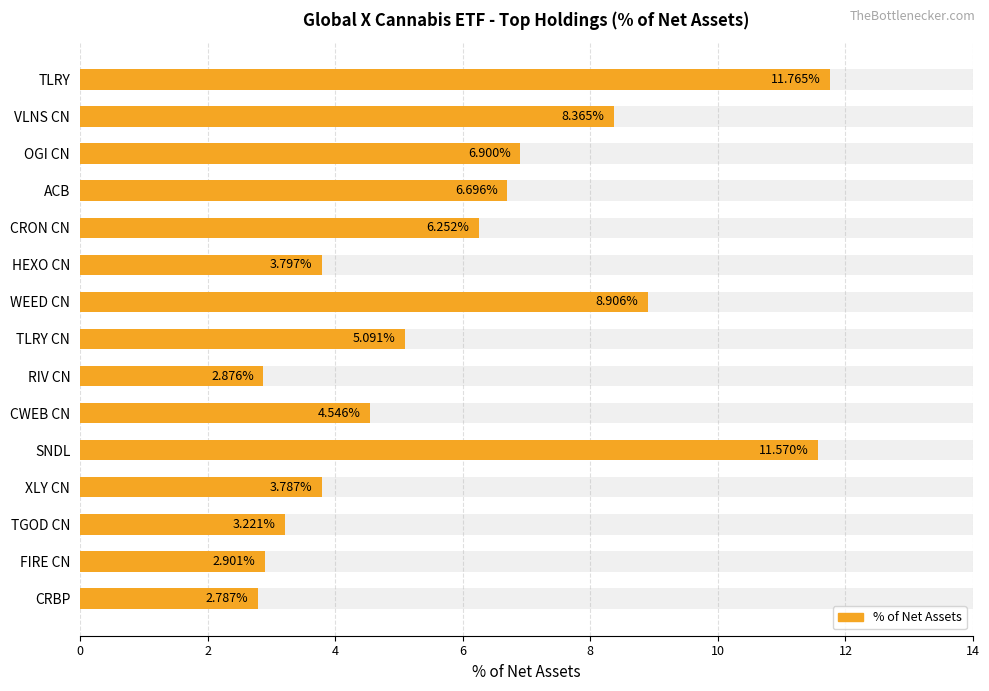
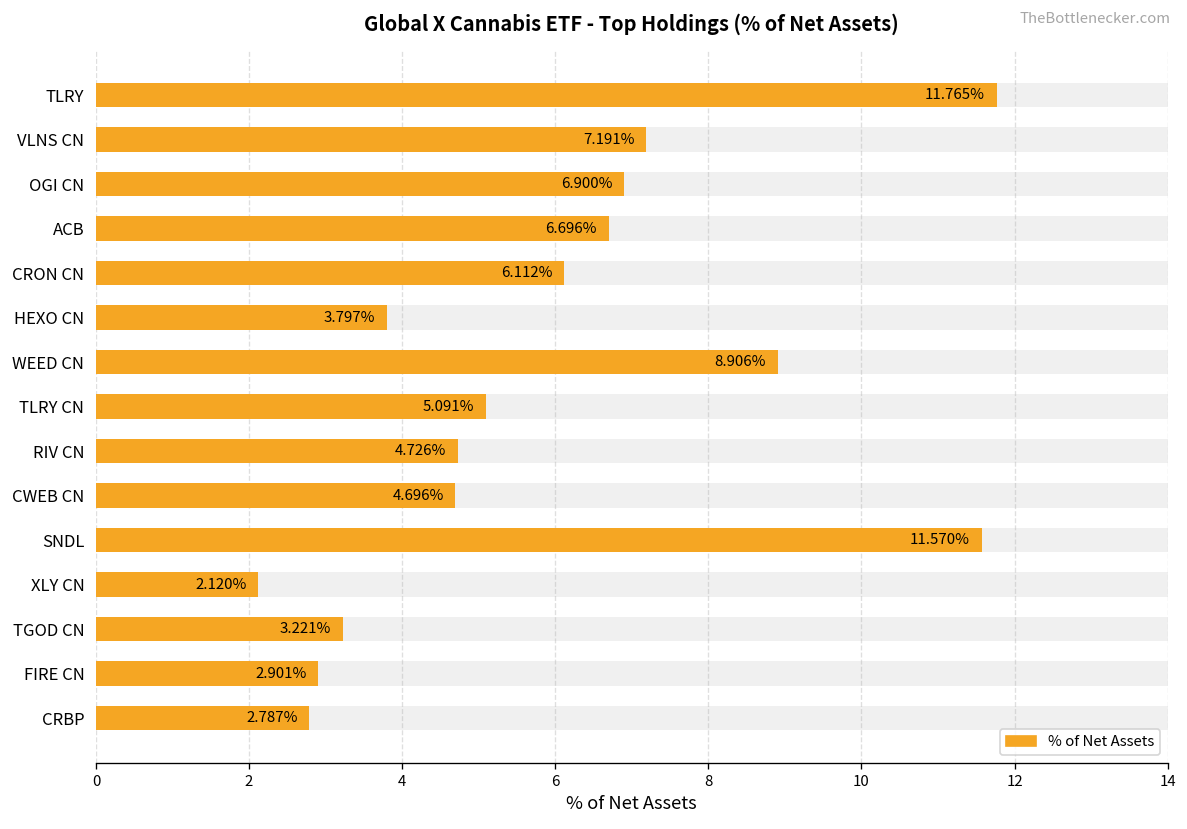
% of Net Assets, VLNS CN: 8.365% -> 7.191%
% of Net Assets, CRON CN: 6.252% -> 6.112%
% of Net Assets, RIV CN: 2.876% -> 4.726%
% of Net Assets, CWEB CN: 4.546% -> 4.696%
% of Net Assets, XLY CN: 3.787% -> 2.120%
